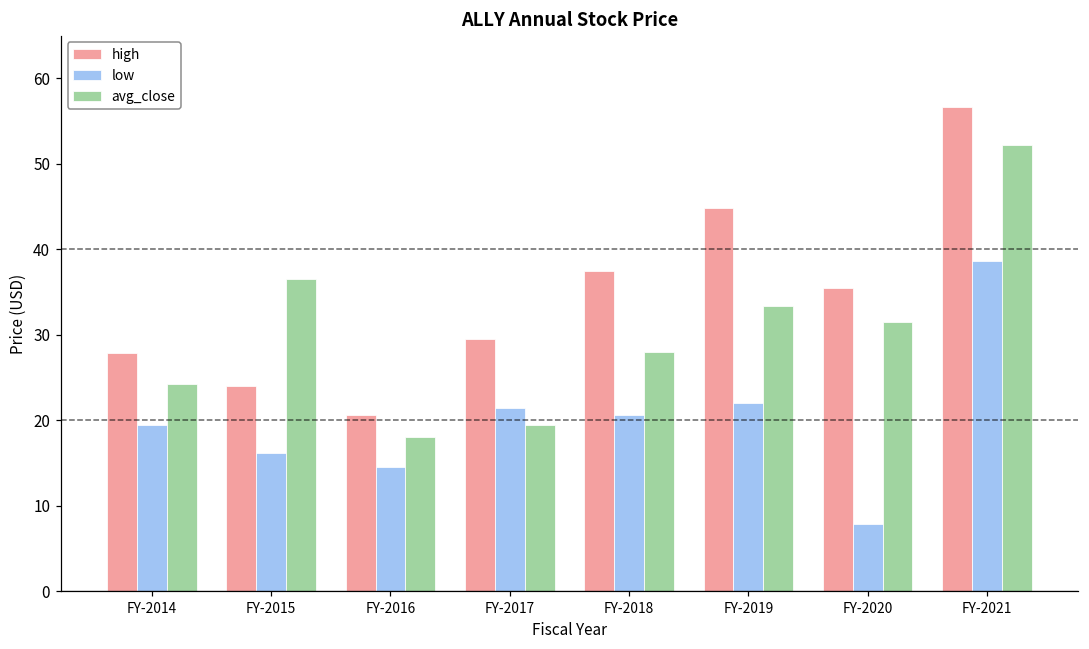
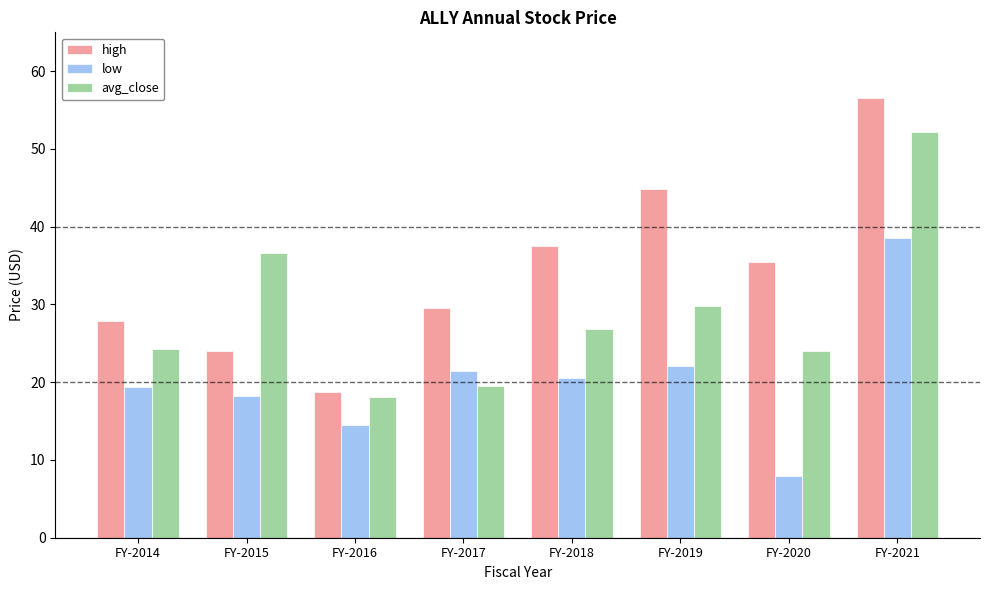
low, FY-2015: 16 -> 18
high, FY-2016: 21 -> 19
avg_close, FY-2018: 28 -> 27
avg_close, FY-2019: 33 -> 30
avg_close, FY-2020: 32 -> 24
